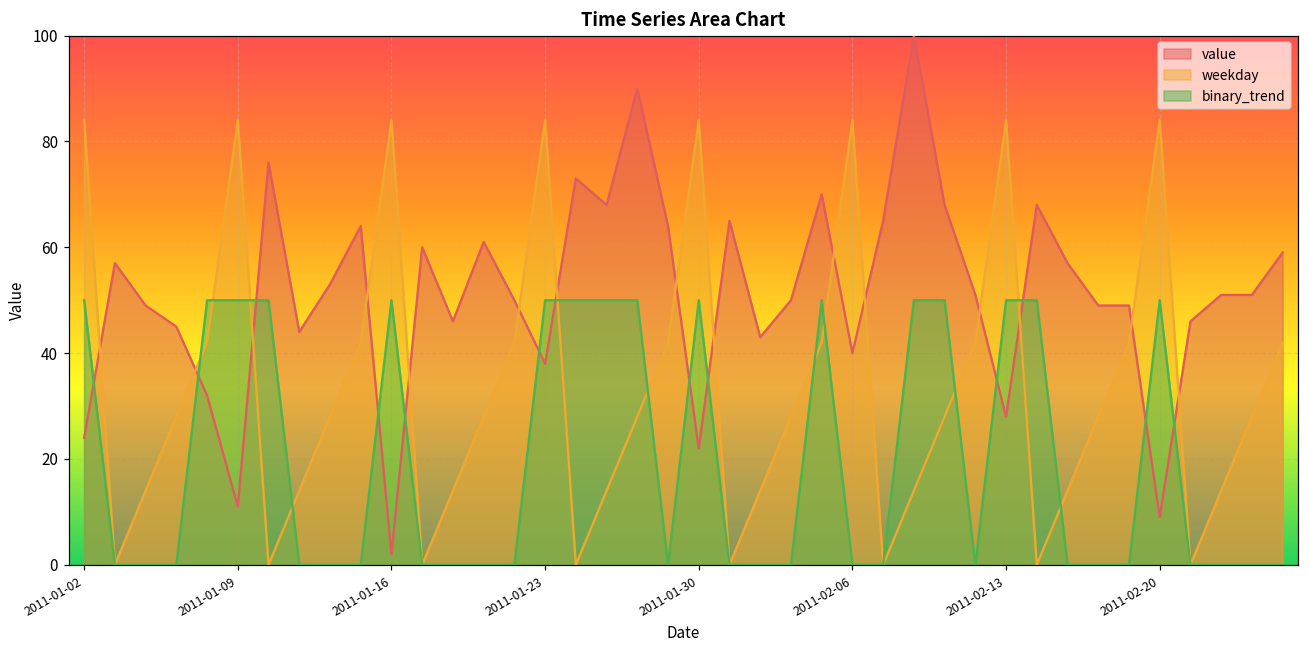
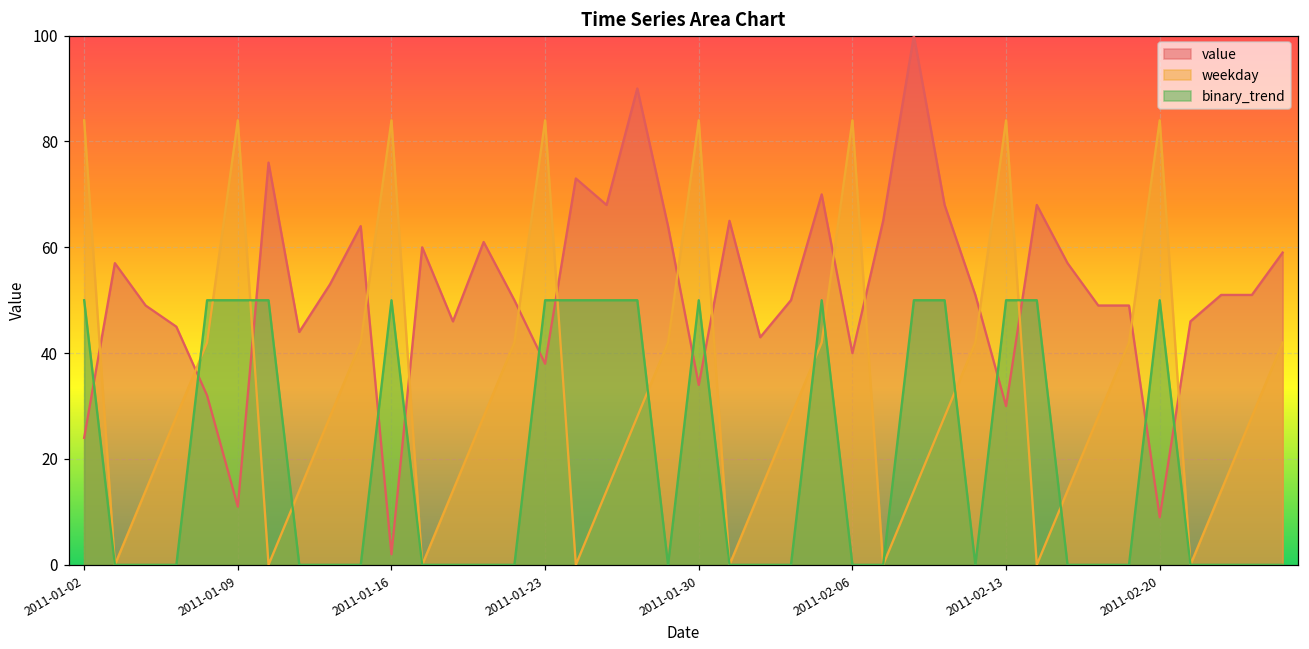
value, 2011-01-30: 22 -> 34
value, 2011-02-13: 28 -> 30
